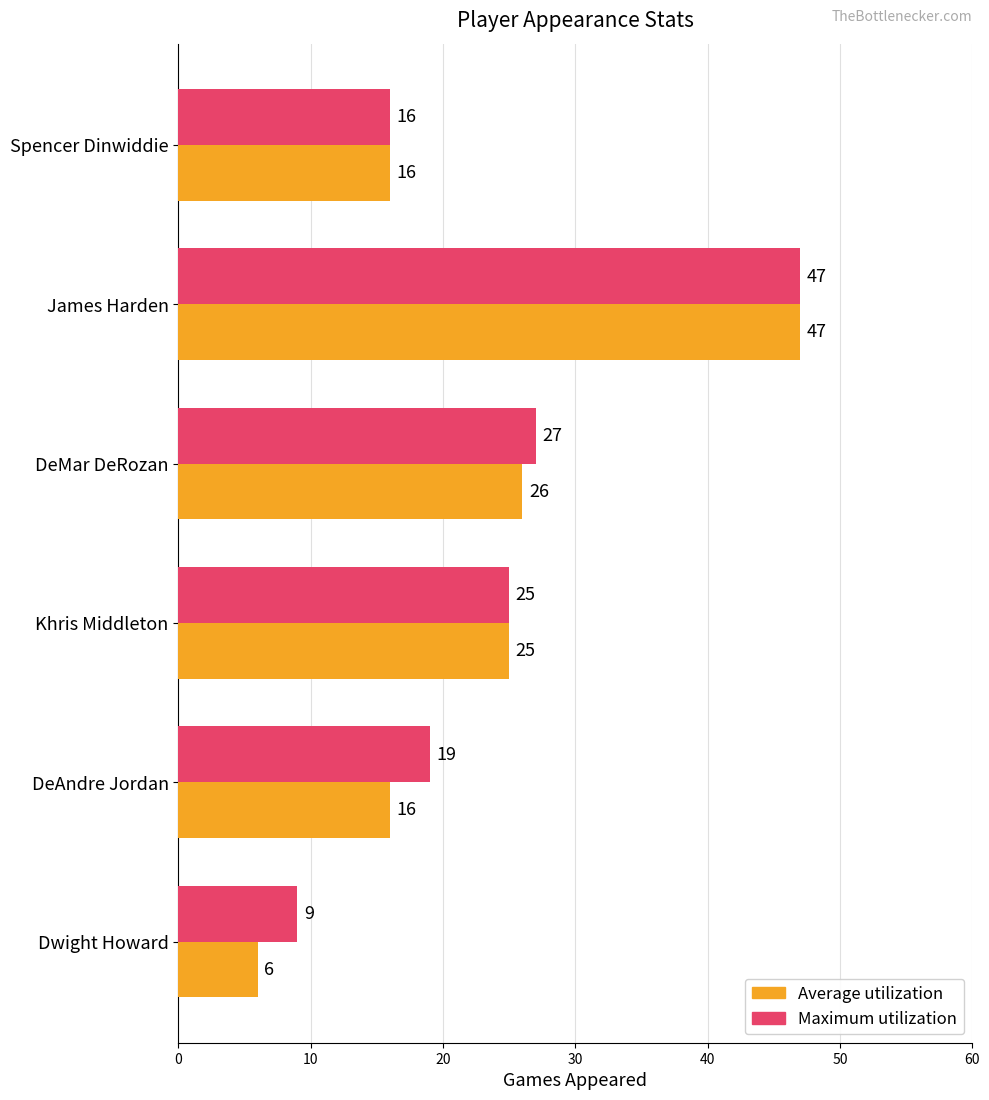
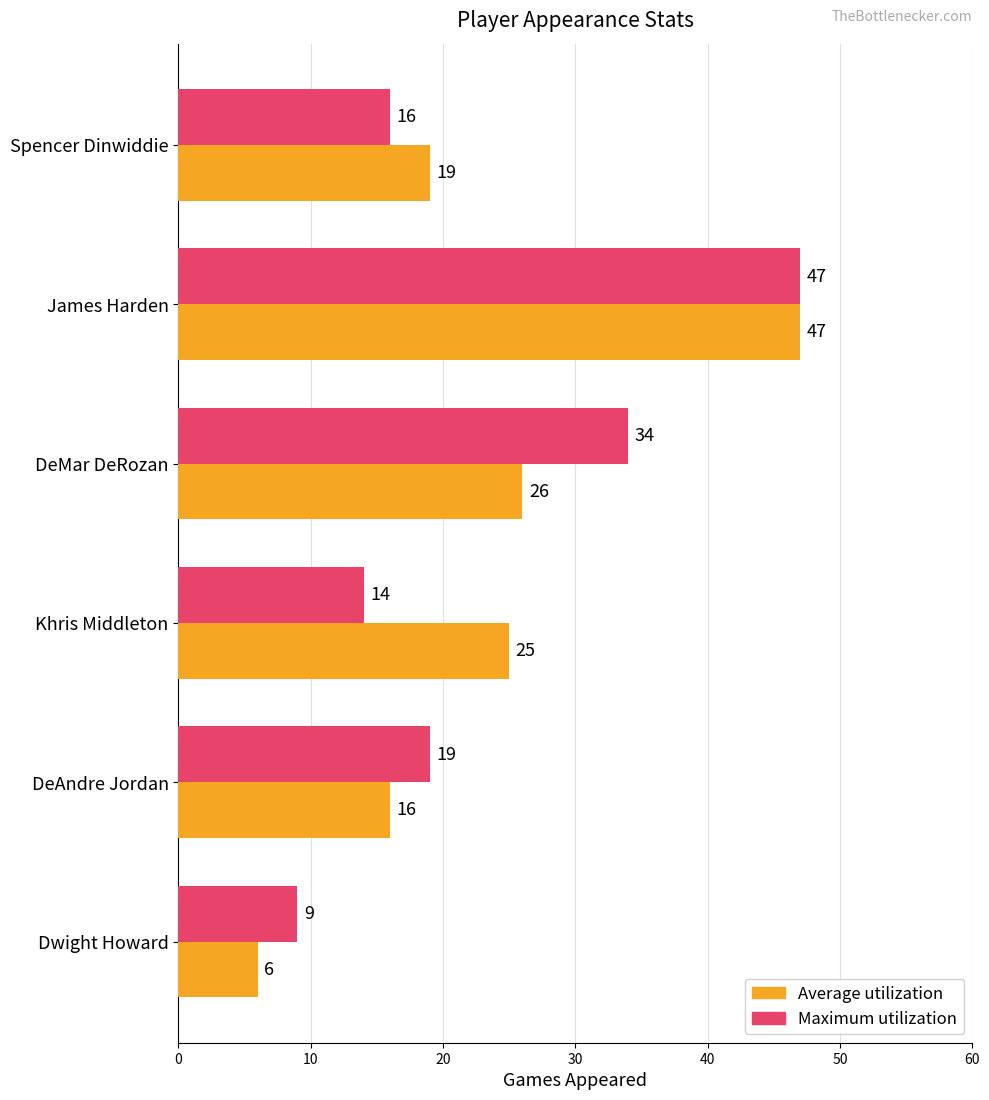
Average utilization, Spencer Dinwiddie: 16 -> 19
Maximum utilization, DeMar DeRozan: 27 -> 34
Maximum utilization, Khris Middleton: 25 -> 14
